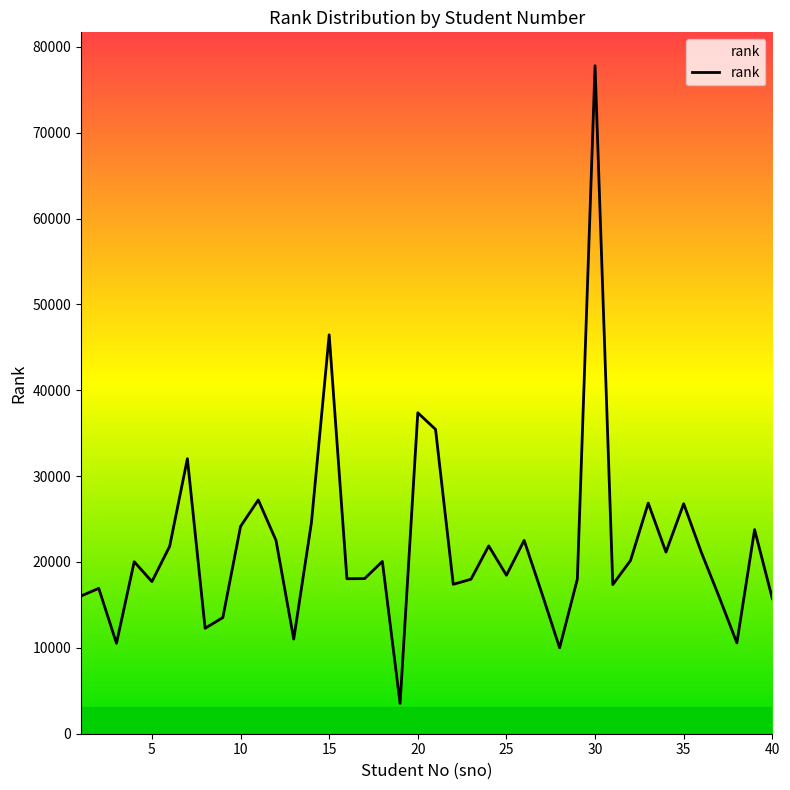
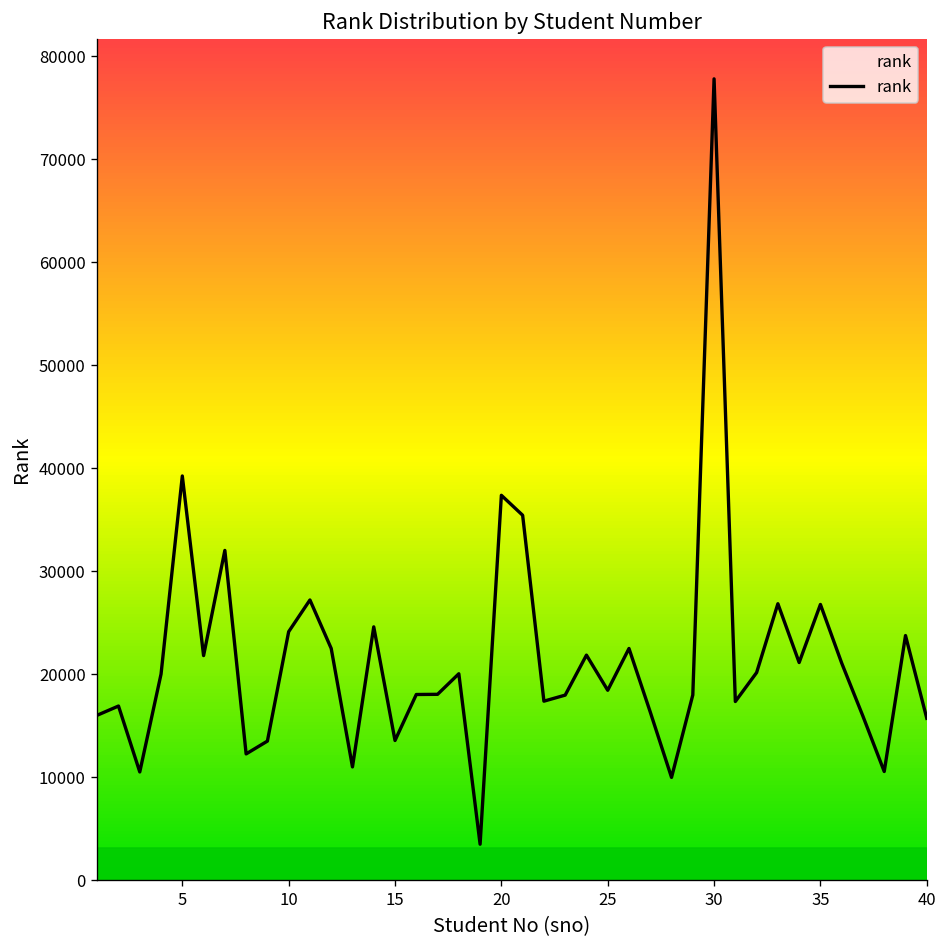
5: 18000 -> 39000
15: 46000 -> 14000
